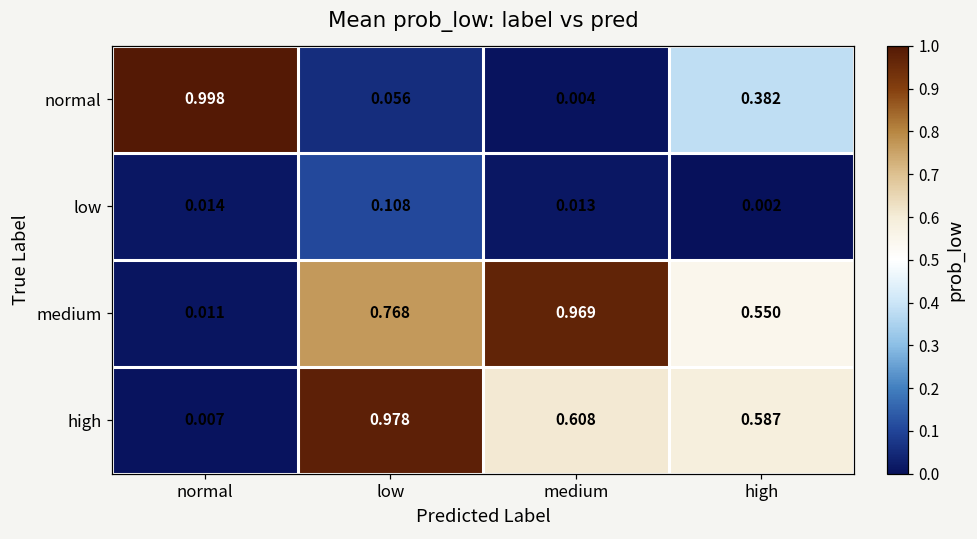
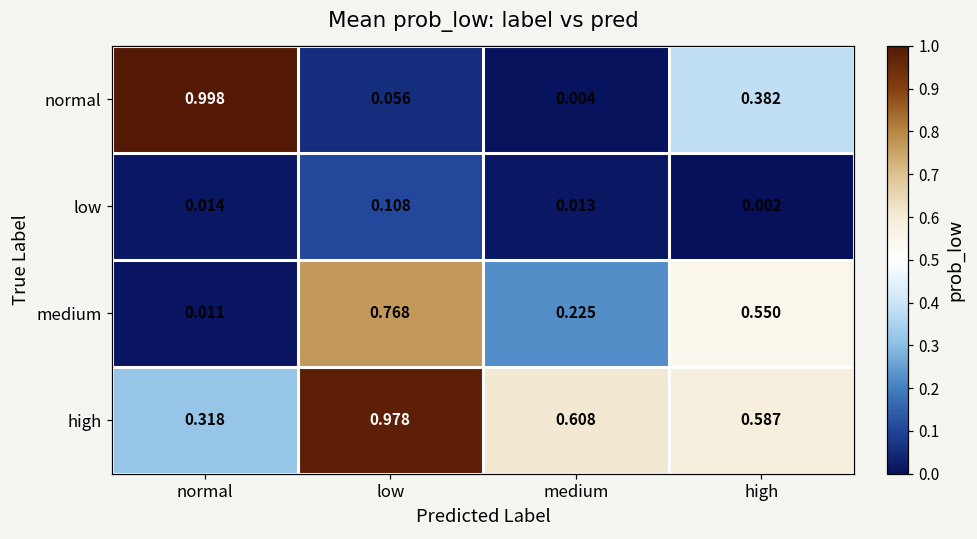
medium, medium: 0.969 -> 0.225
high, normal: 0.007 -> 0.318
